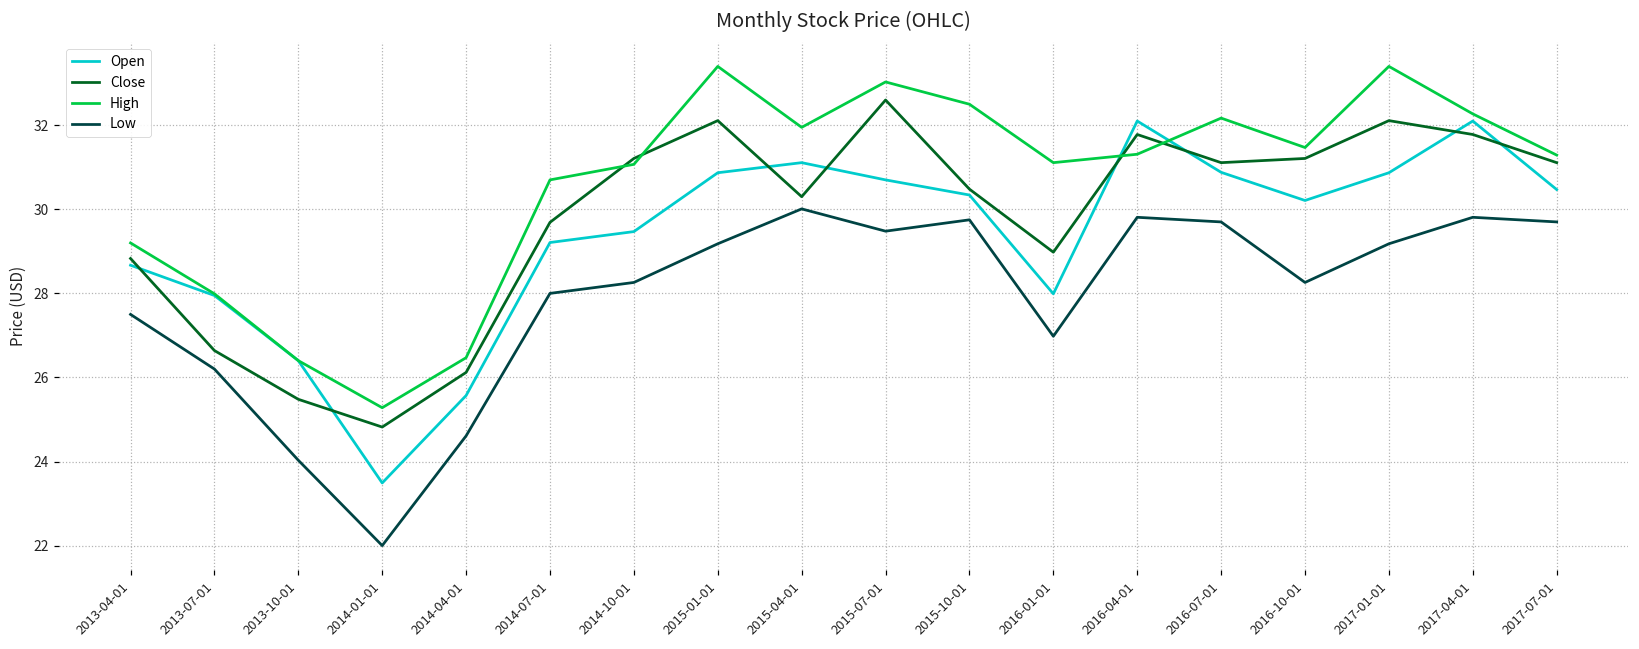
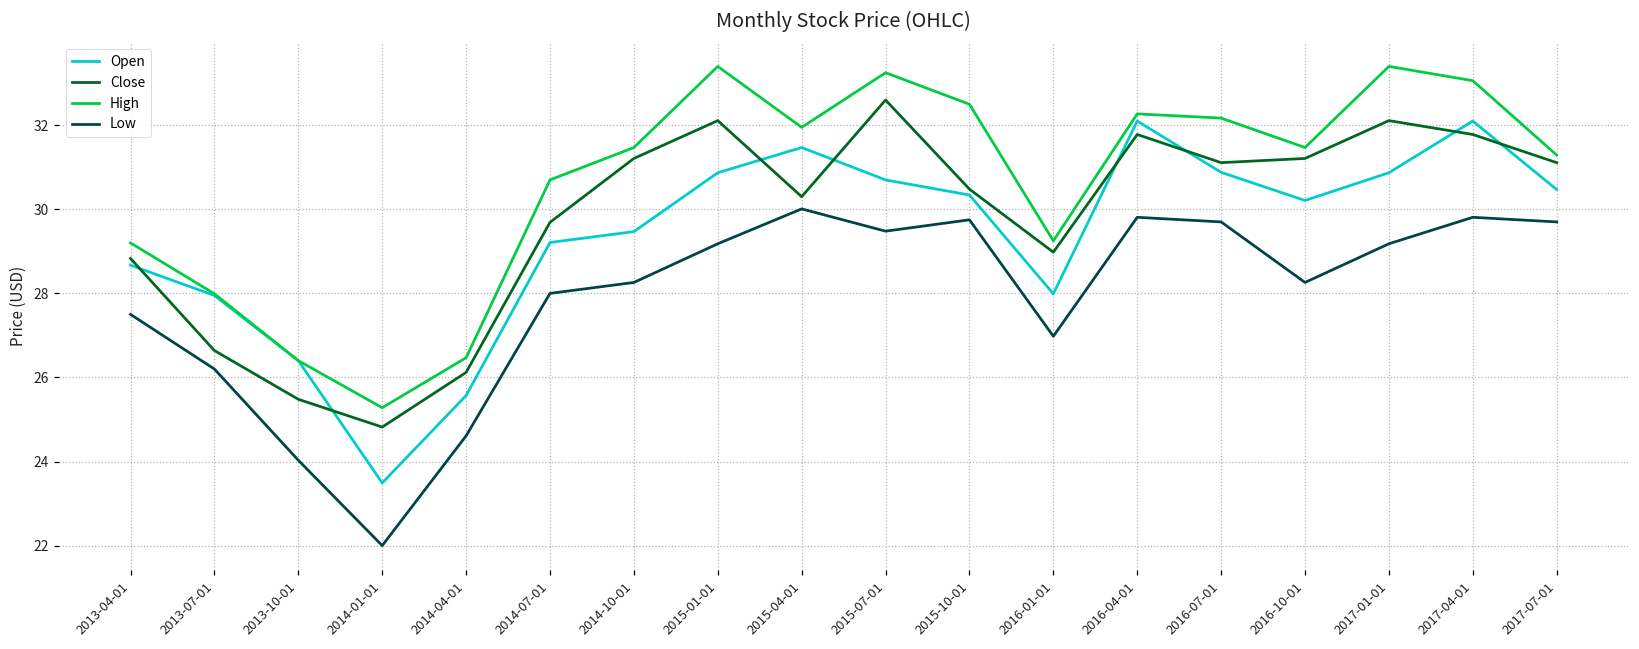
High, 2014-10-01: 31.1 -> 31.5
Open, 2015-04-01: 31.1 -> 31.5
High, 2015-07-01: 33.0 -> 33.3
High, 2016-01-01: 31.1 -> 29.3
High, 2016-04-01: 31.3 -> 32.3
High, 2017-04-01: 32.3 -> 33.1
